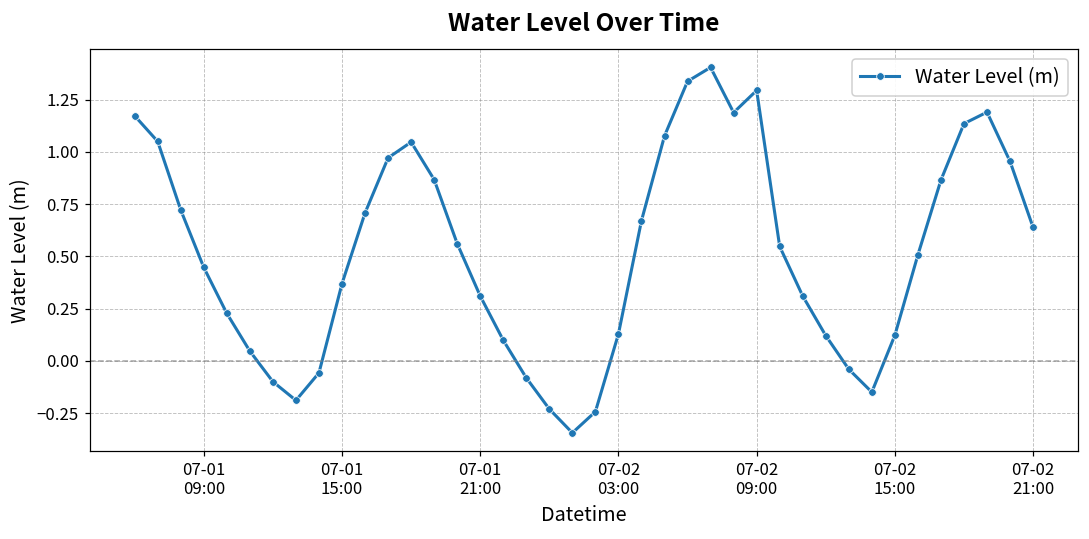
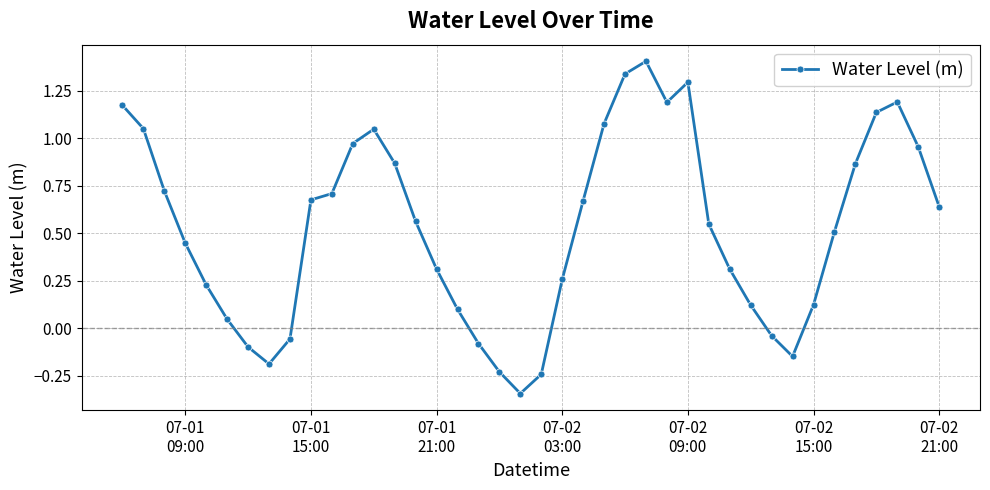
07-01 15:00: 0.37 -> 0.67
07-02 03:00: 0.13 -> 0.26
